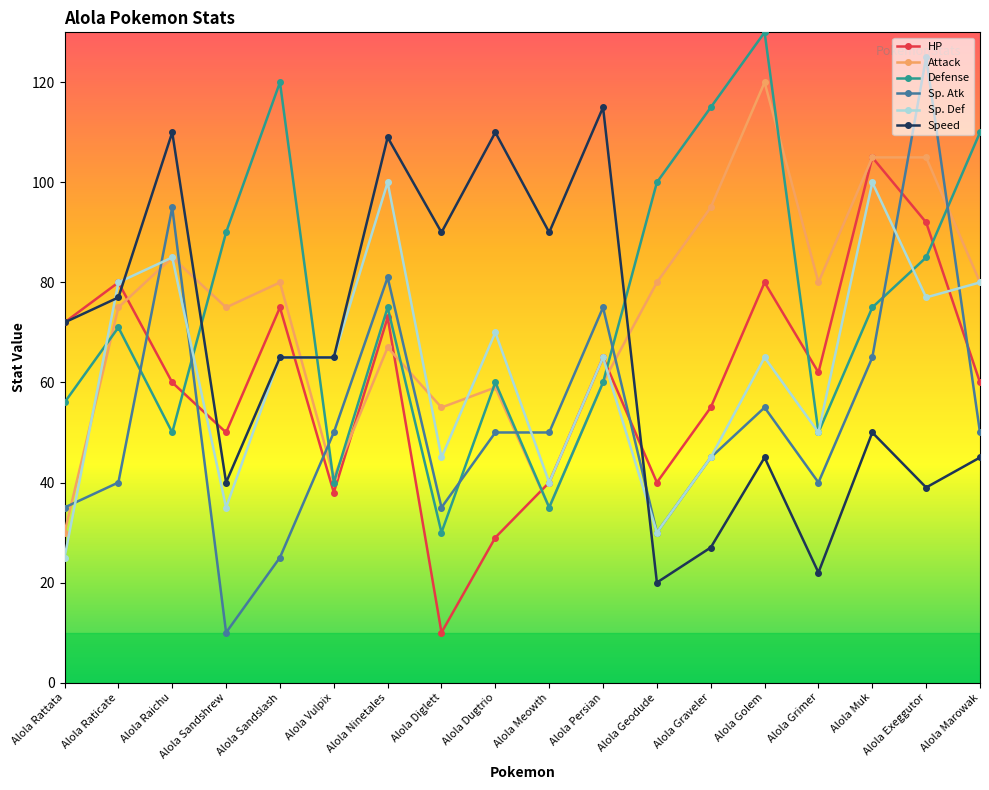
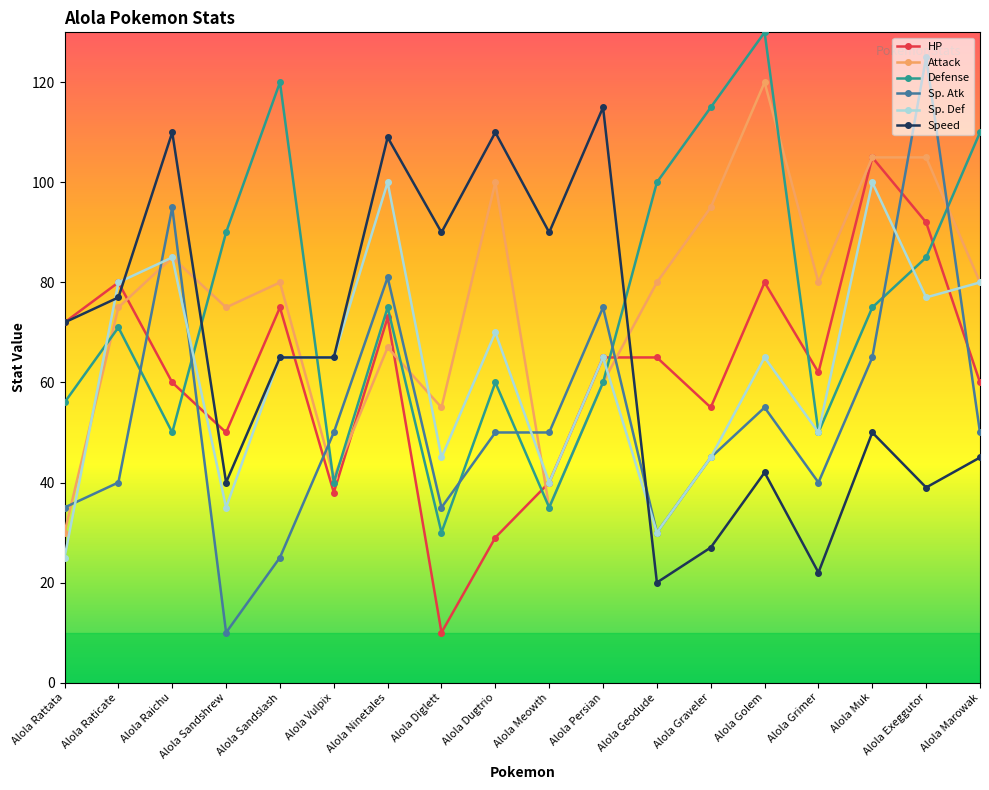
Attack, Alola Dugtrio: 59 -> 100
HP, Alola Geodude: 40 -> 65
Speed, Alola Golem: 45 -> 42
